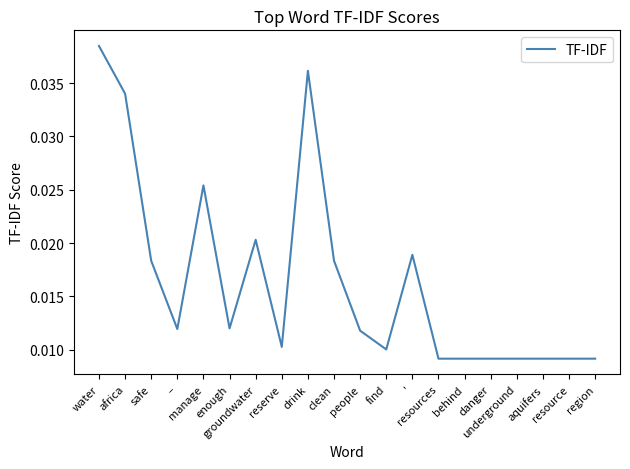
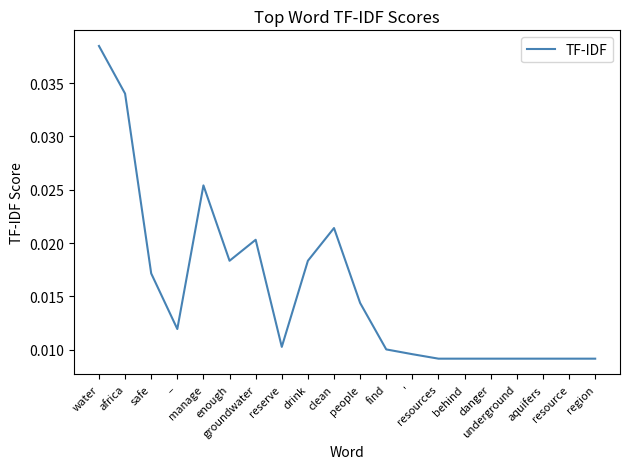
safe: 0.0183 -> 0.0172
enough: 0.0120 -> 0.0183
drink: 0.0361 -> 0.0183
clean: 0.0183 -> 0.0214
people: 0.0118 -> 0.0144
': 0.0189 -> 0.0096
